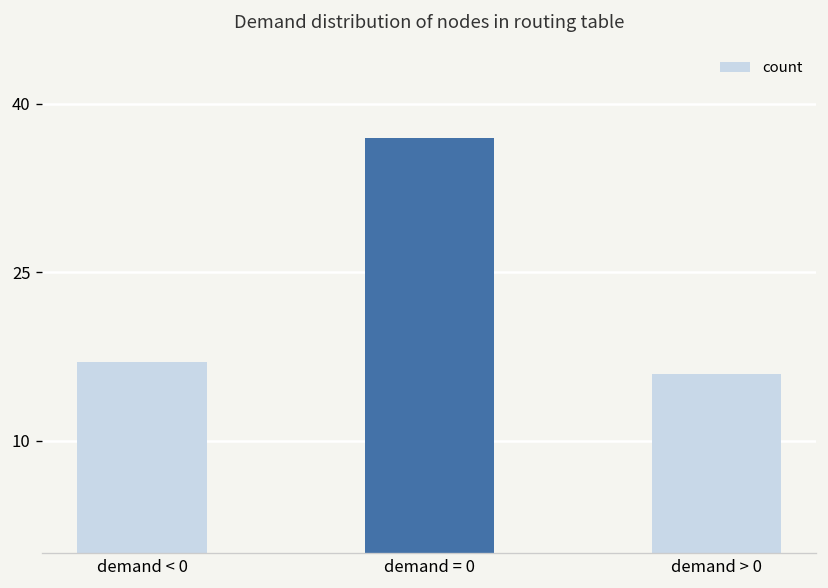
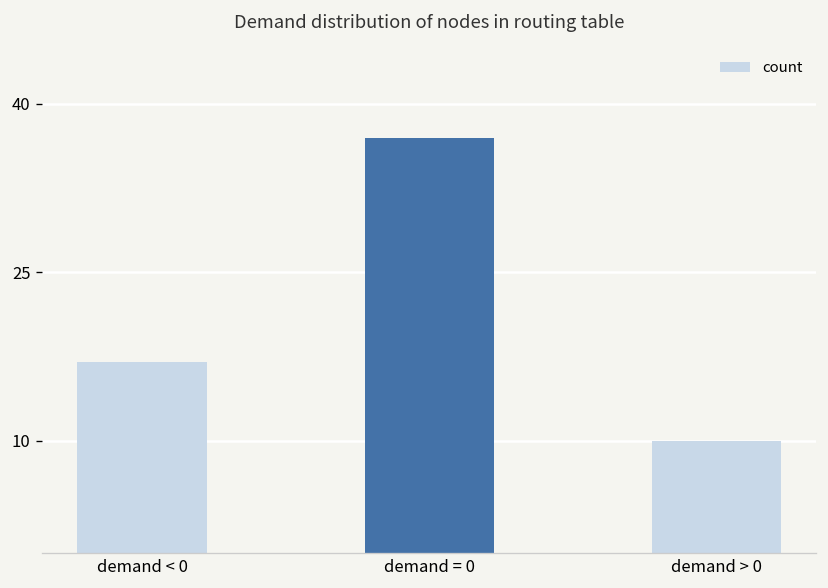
demand > 0: 16 -> 10
